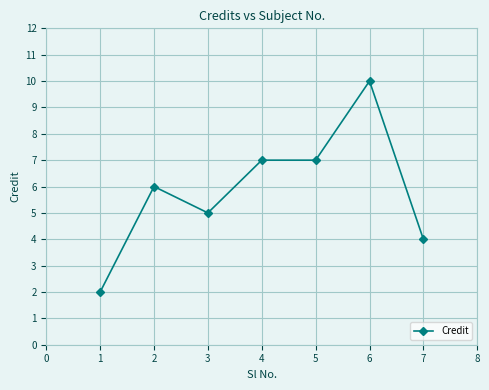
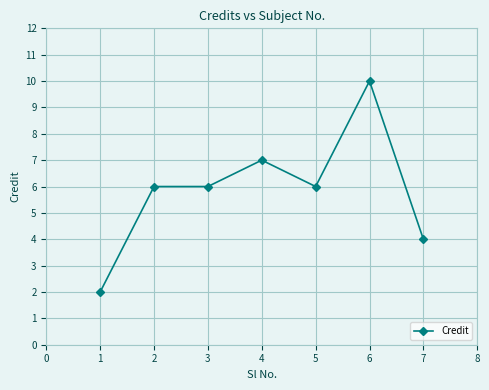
3: 5 -> 6
5: 7 -> 6
